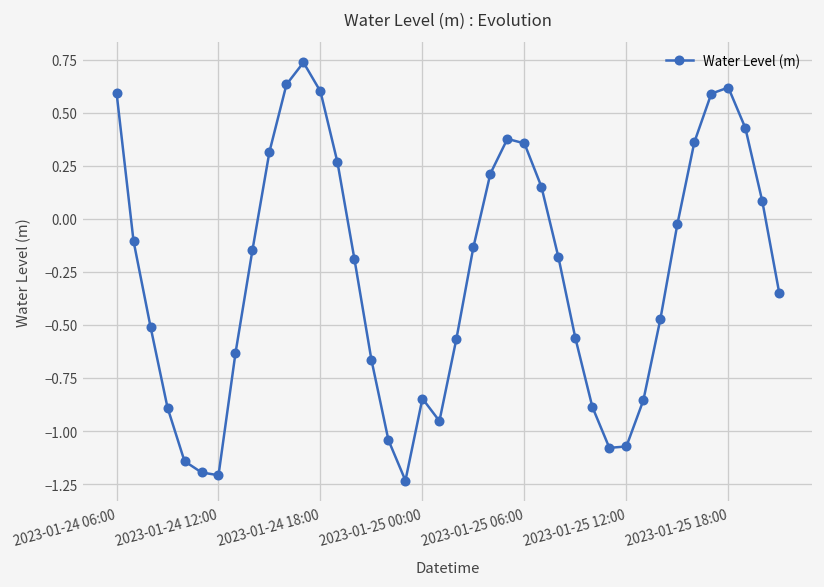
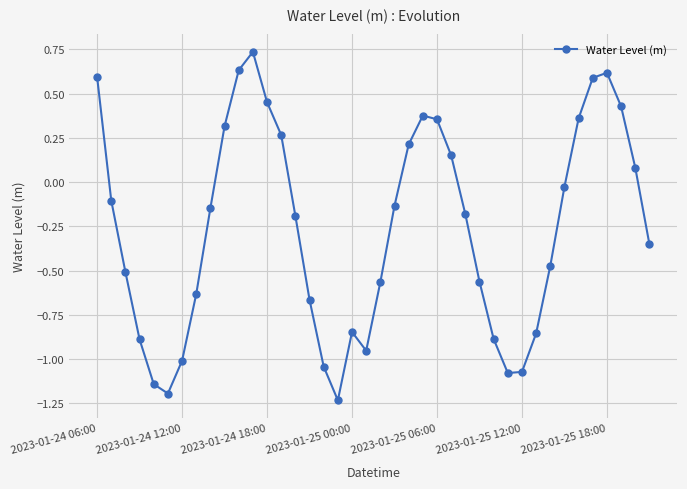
2023-01-24 12:00: -1.21 -> -1.01
2023-01-24 18:00: 0.60 -> 0.45
